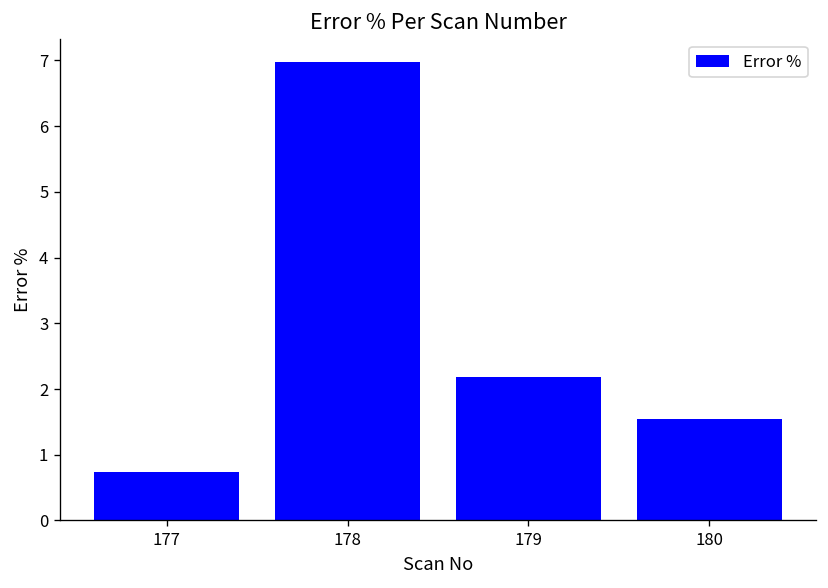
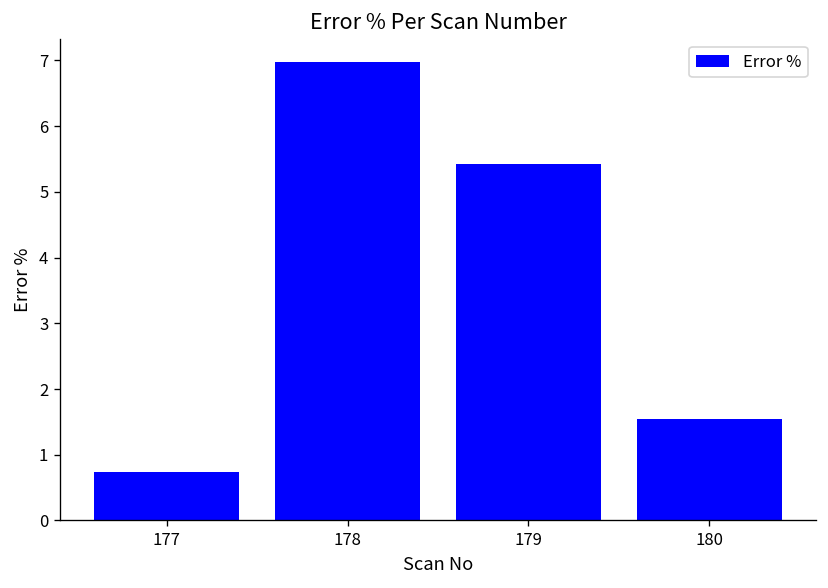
179: 2.2 -> 5.4
